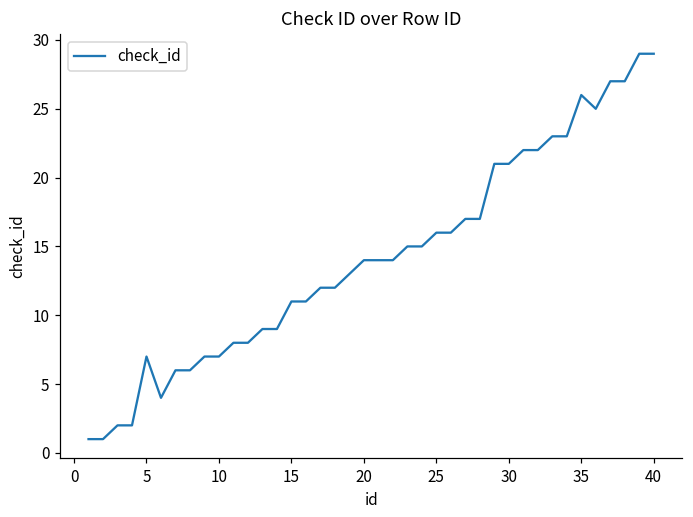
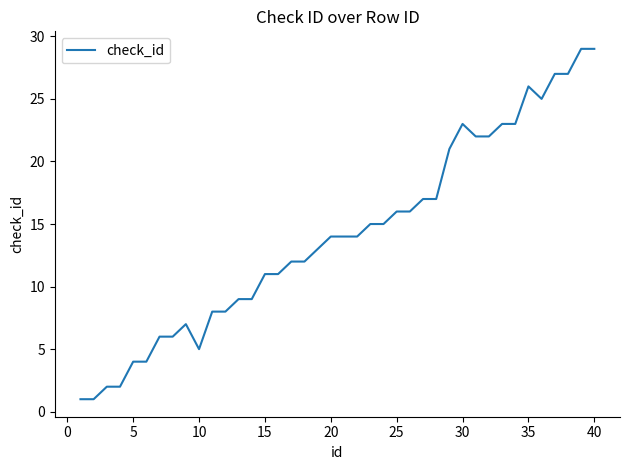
5: 7 -> 4
10: 7 -> 5
30: 21 -> 23
